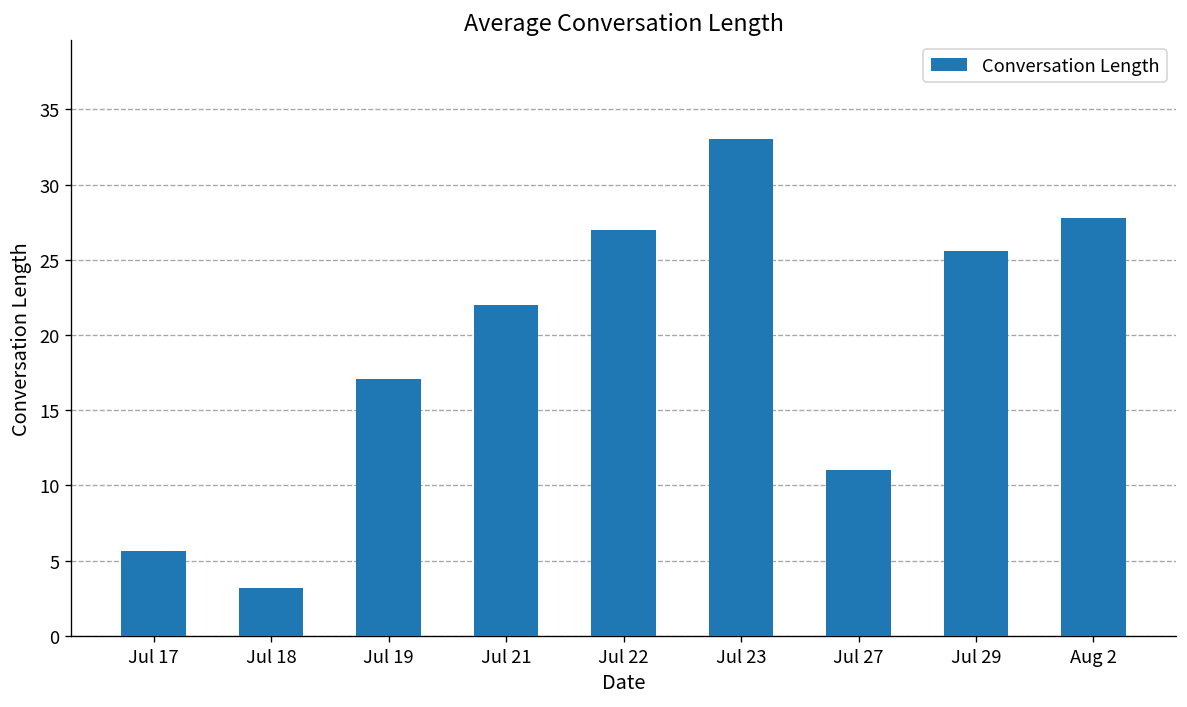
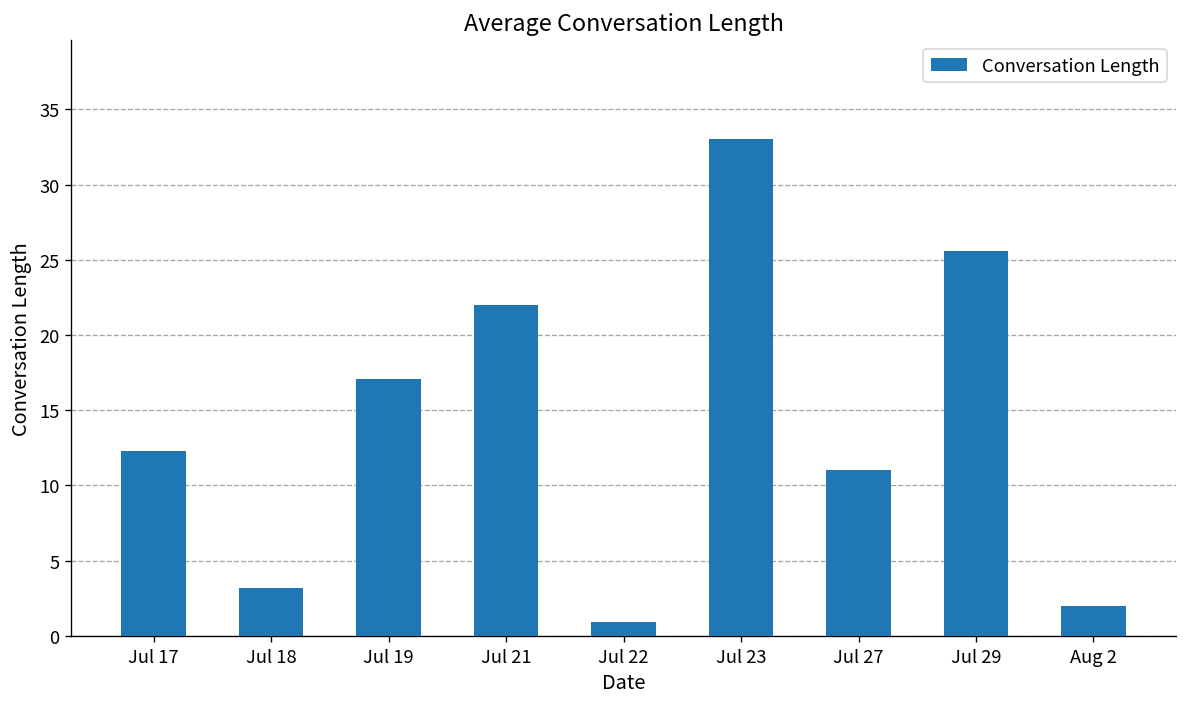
Jul 17: 5.7 -> 12.3
Jul 22: 27.0 -> 0.9
Aug 2: 27.8 -> 2.0
